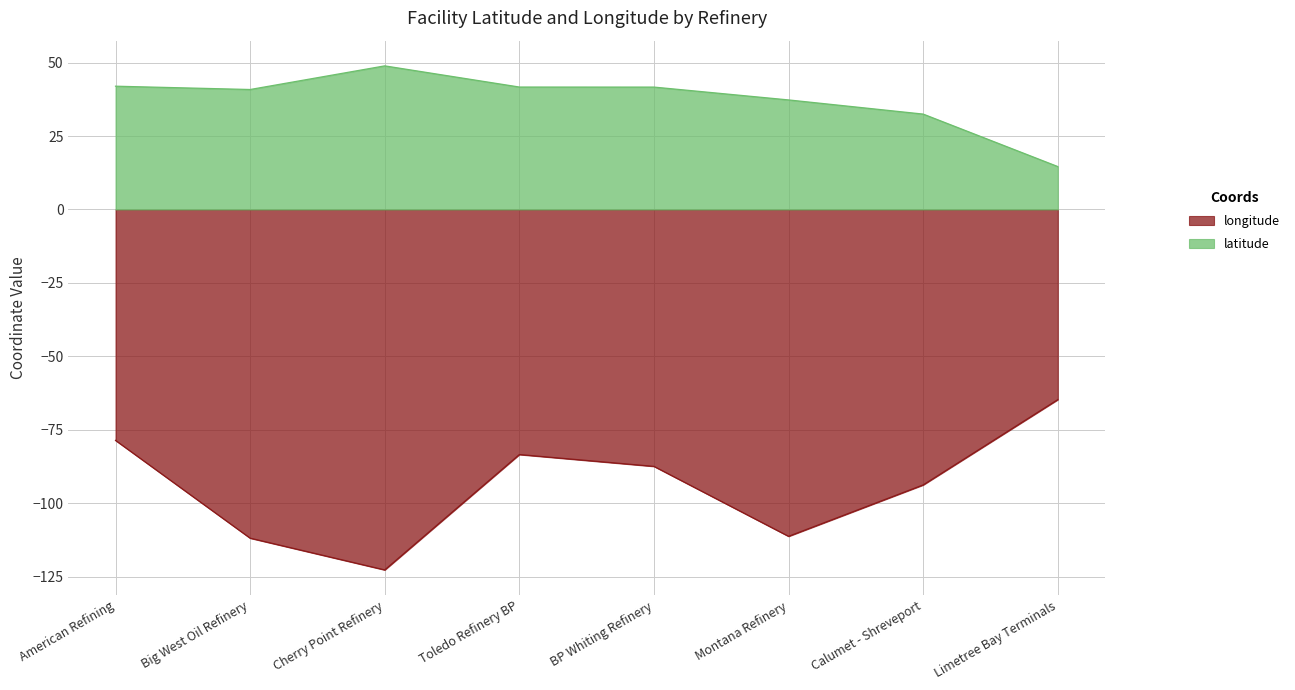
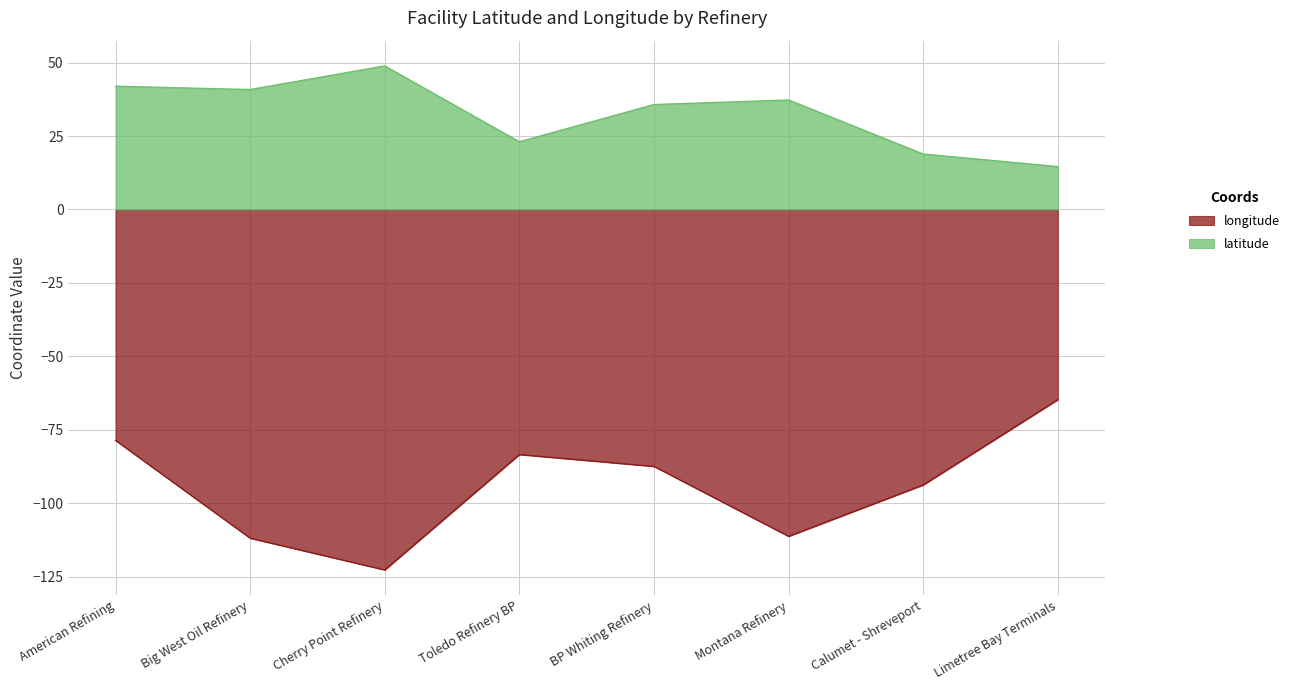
latitude, Toledo Refinery BP: 42 -> 23
latitude, BP Whiting Refinery: 42 -> 36
latitude, Calumet - Shreveport: 32 -> 19
